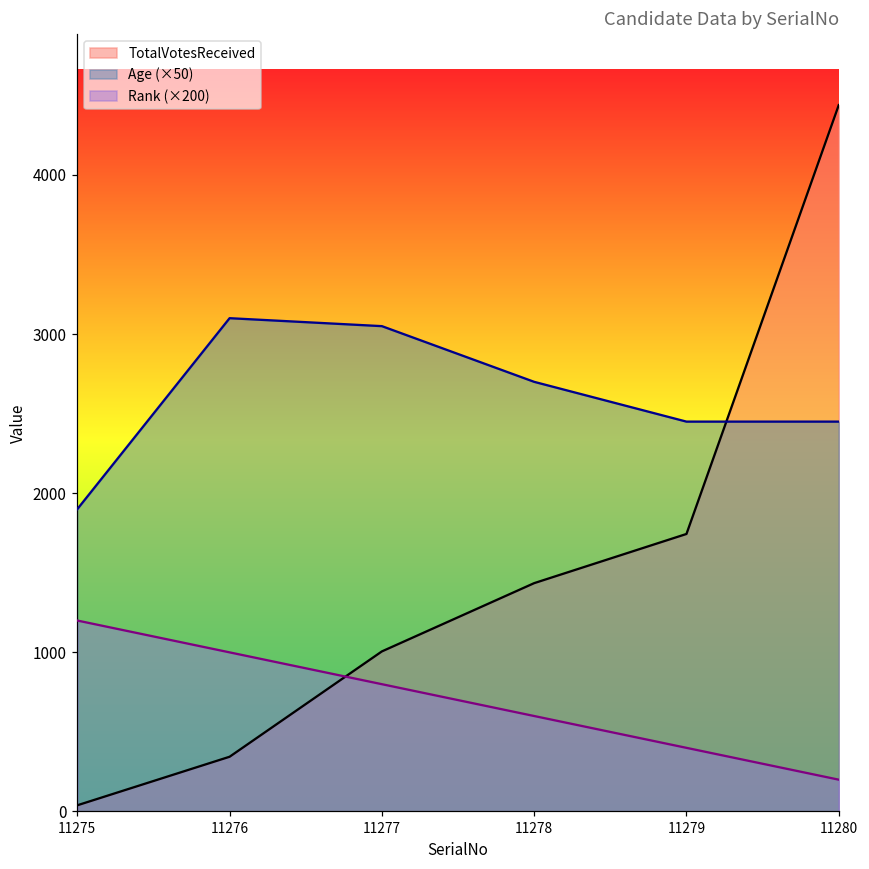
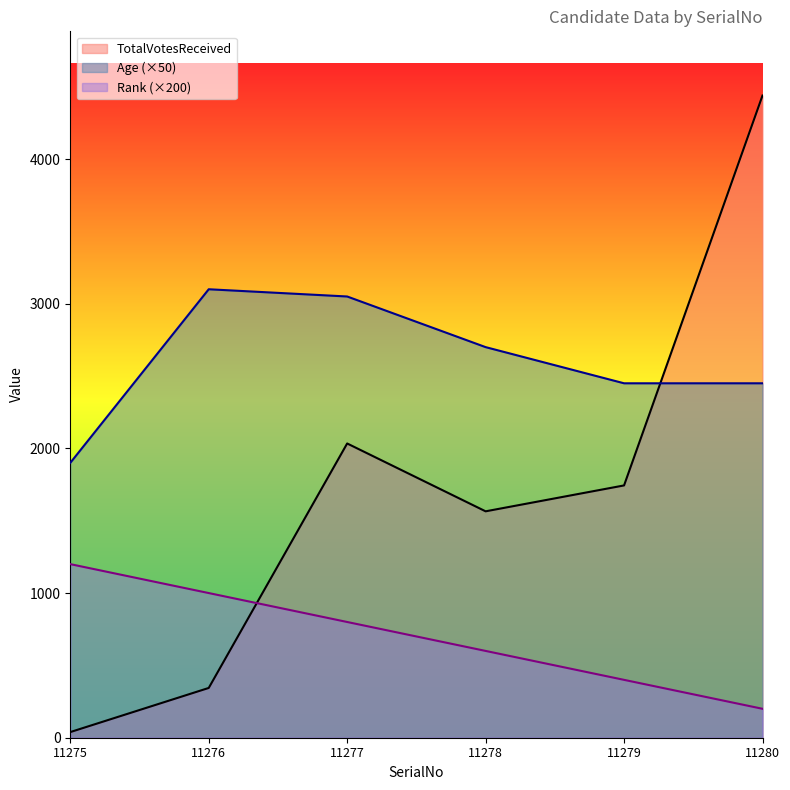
TotalVotesReceived, 11277: 1010 -> 2030
TotalVotesReceived, 11278: 1440 -> 1570
